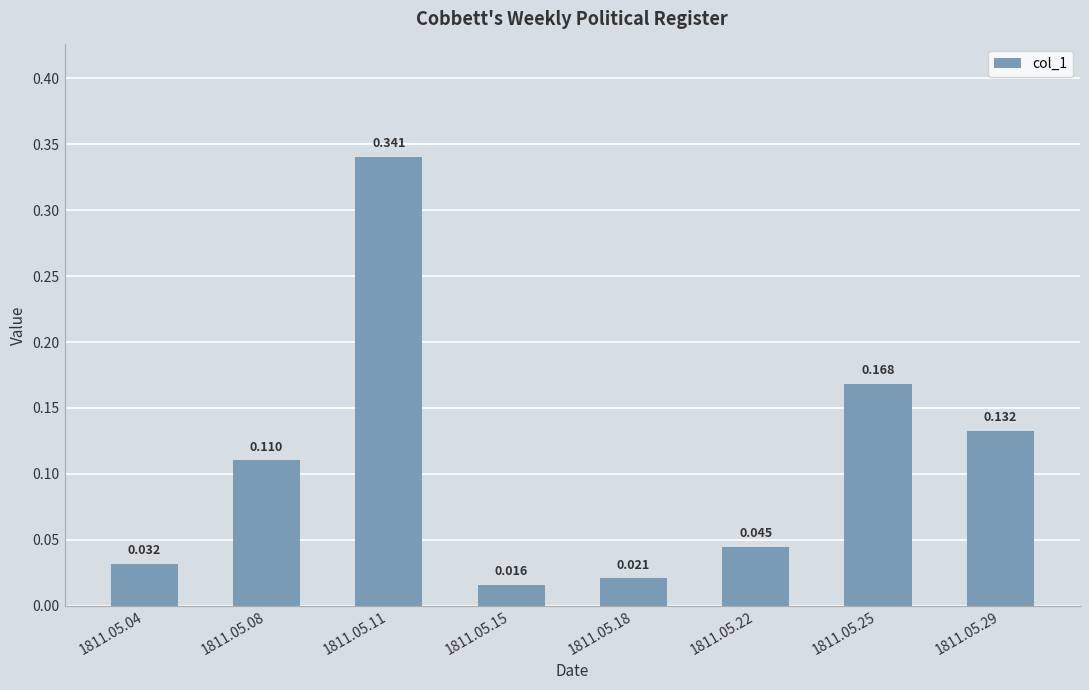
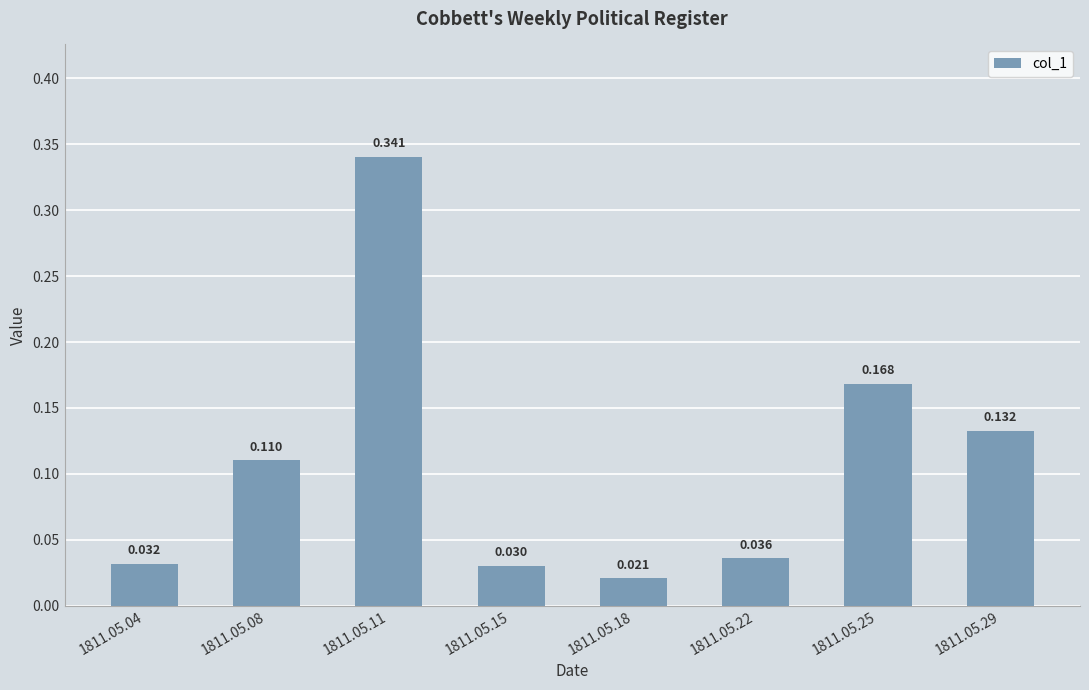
1811.05.15: 0.016 -> 0.030
1811.05.22: 0.045 -> 0.036
